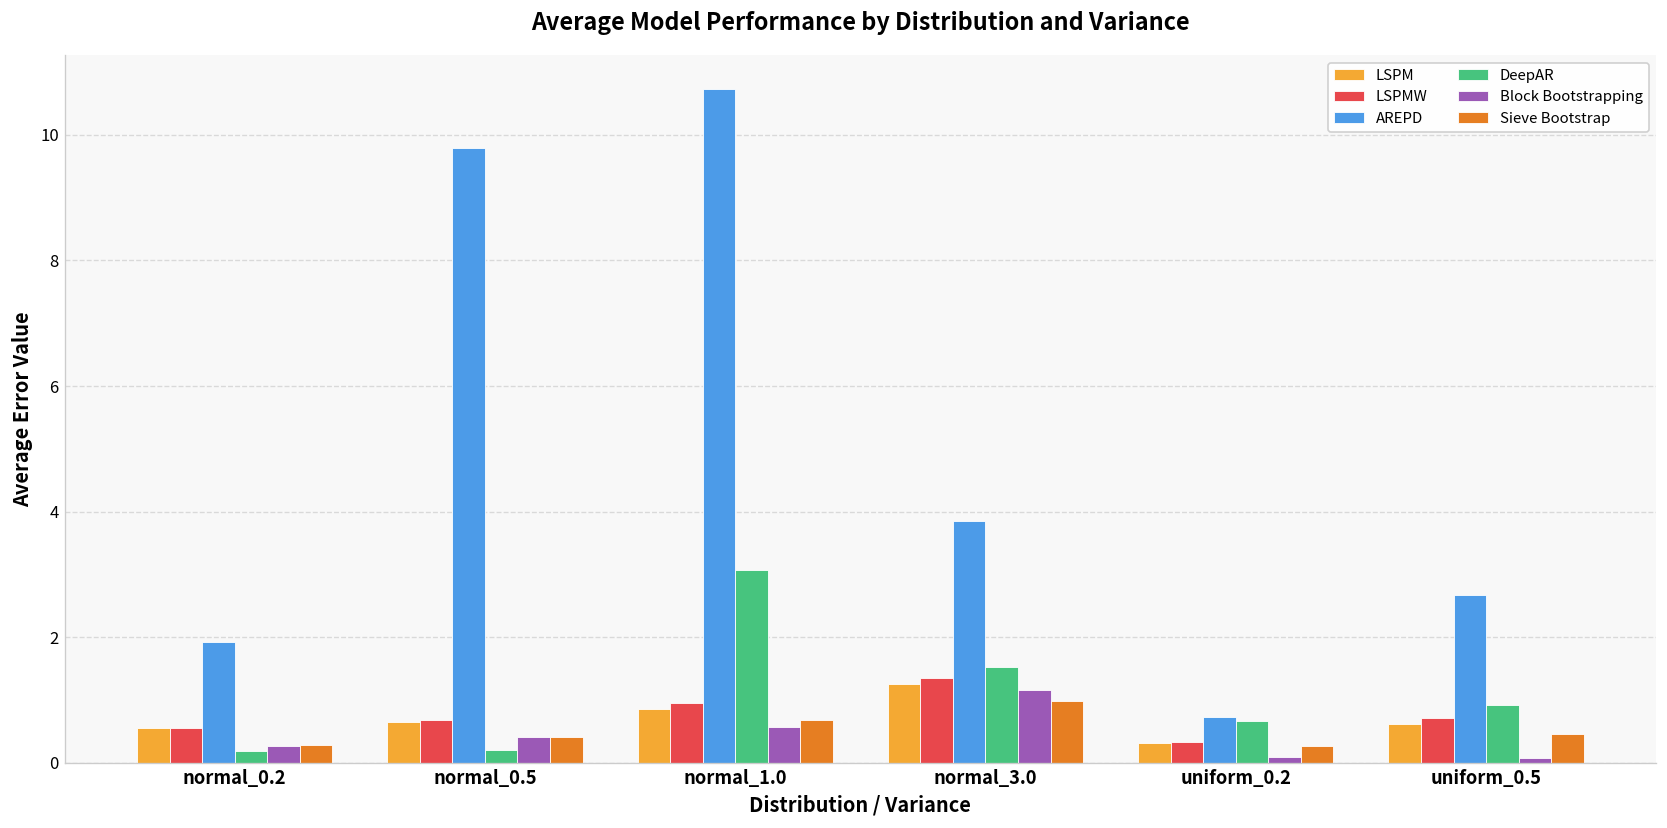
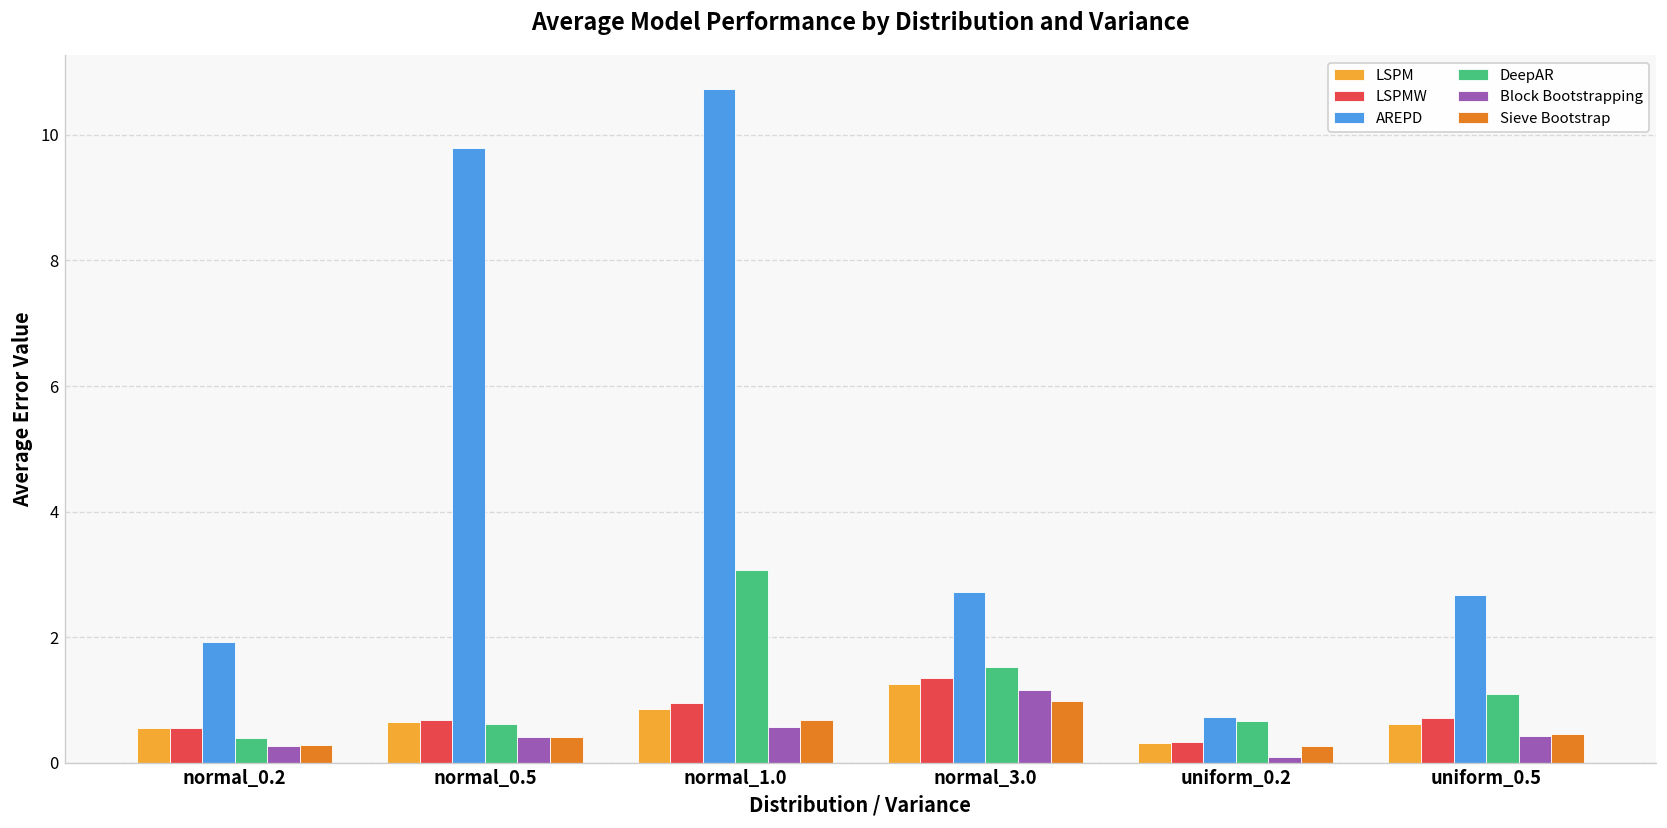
DeepAR, normal_0.2: 0.2 -> 0.4
DeepAR, normal_0.5: 0.2 -> 0.6
AREPD, normal_3.0: 3.8 -> 2.7
DeepAR, uniform_0.5: 0.9 -> 1.1
Block Bootstrapping, uniform_0.5: 0.1 -> 0.4
